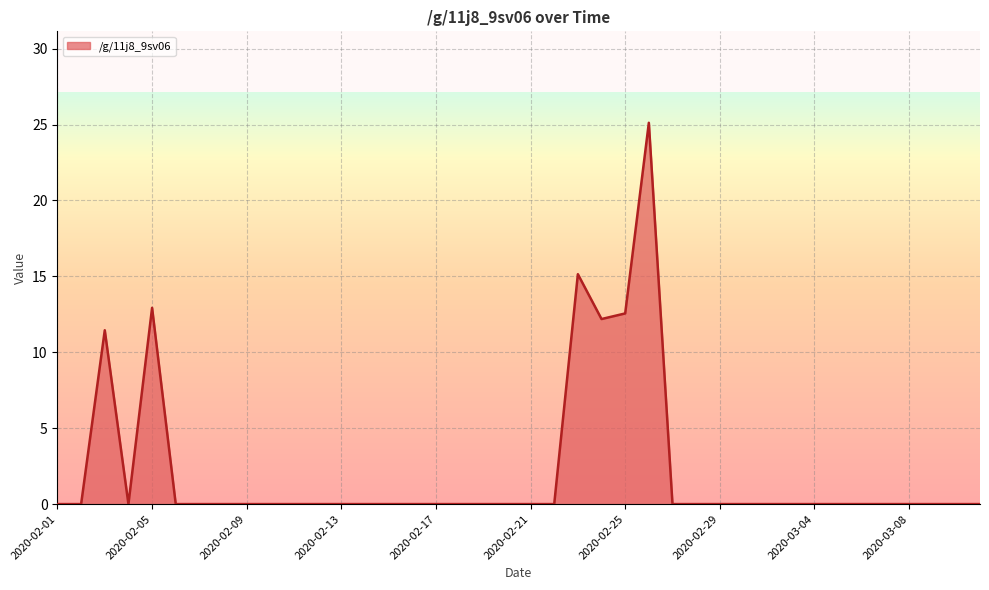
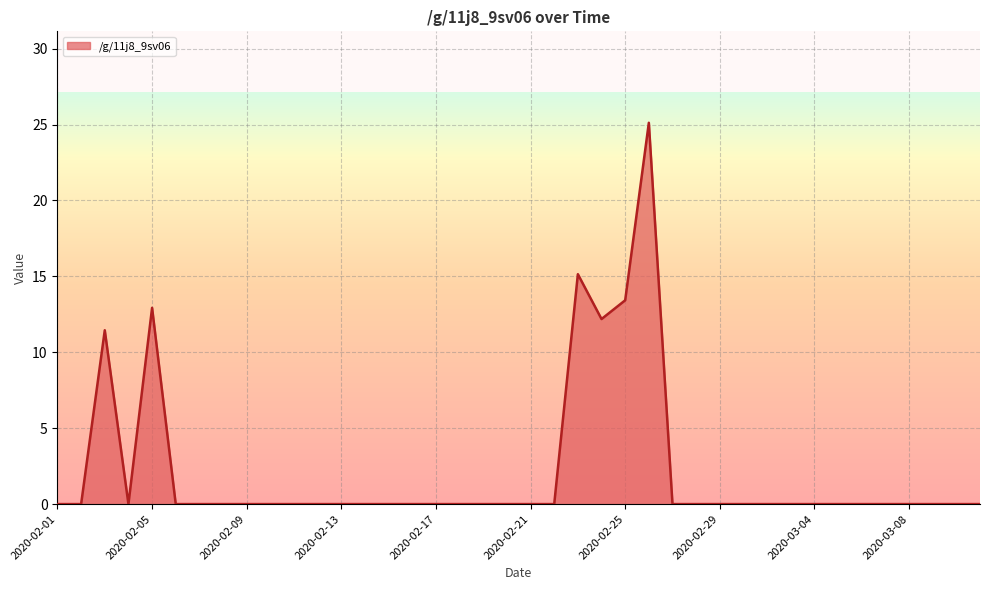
2020-02-25: 12.6 -> 13.4
